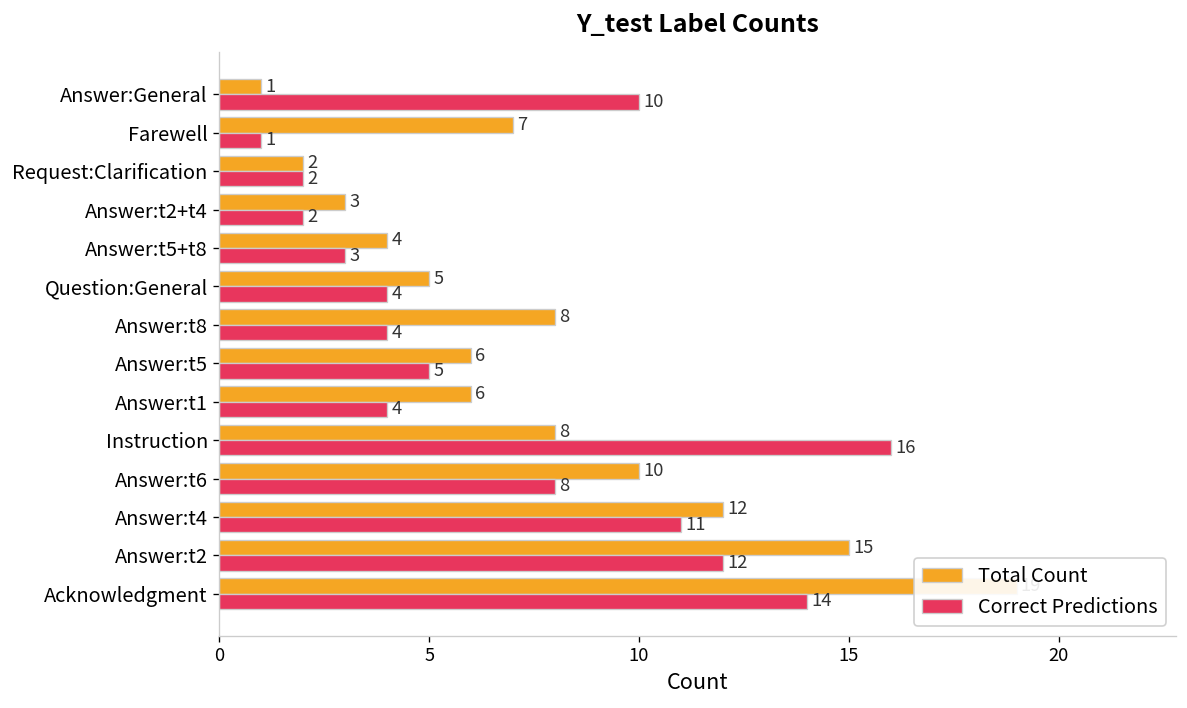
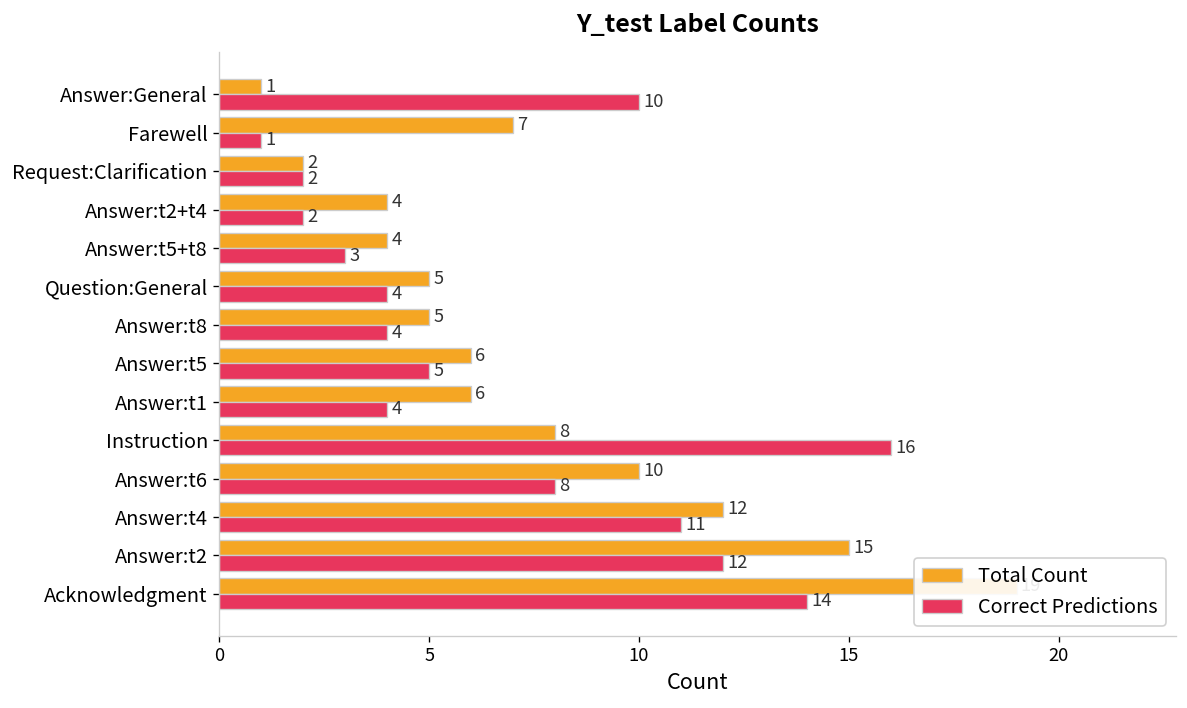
Total Count, Answer:t2+t4: 3 -> 4
Total Count, Answer:t8: 8 -> 5
